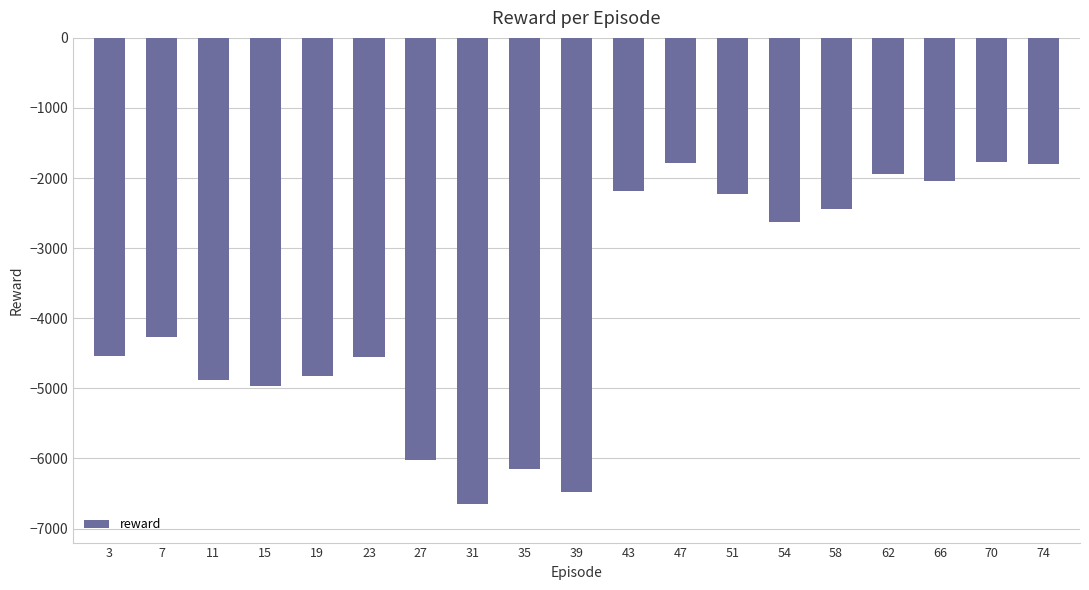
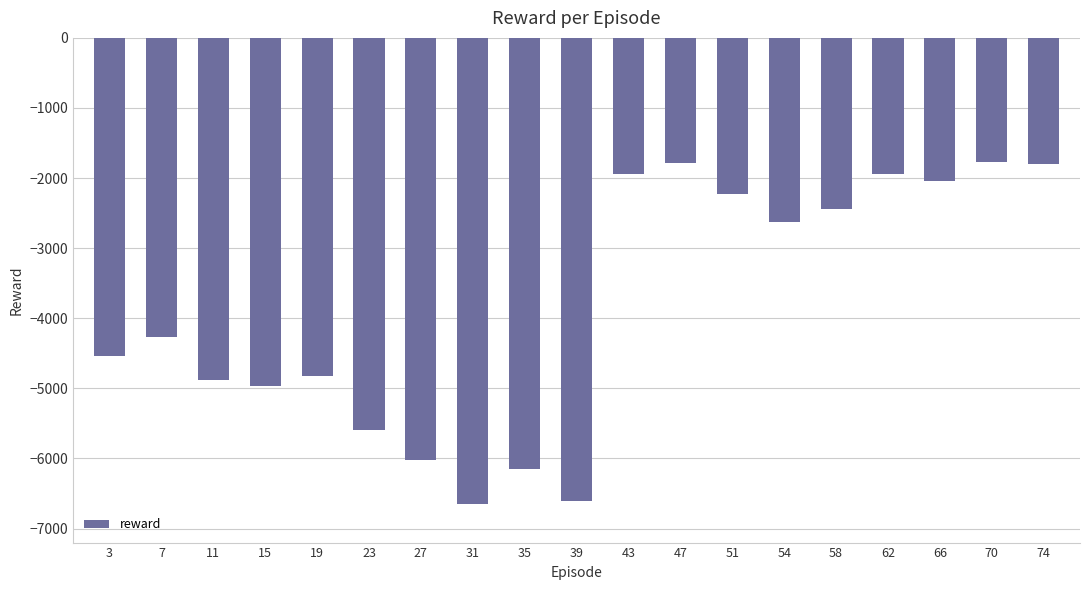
23: -4500 -> -5600
39: -6500 -> -6600
43: -2200 -> -1900
